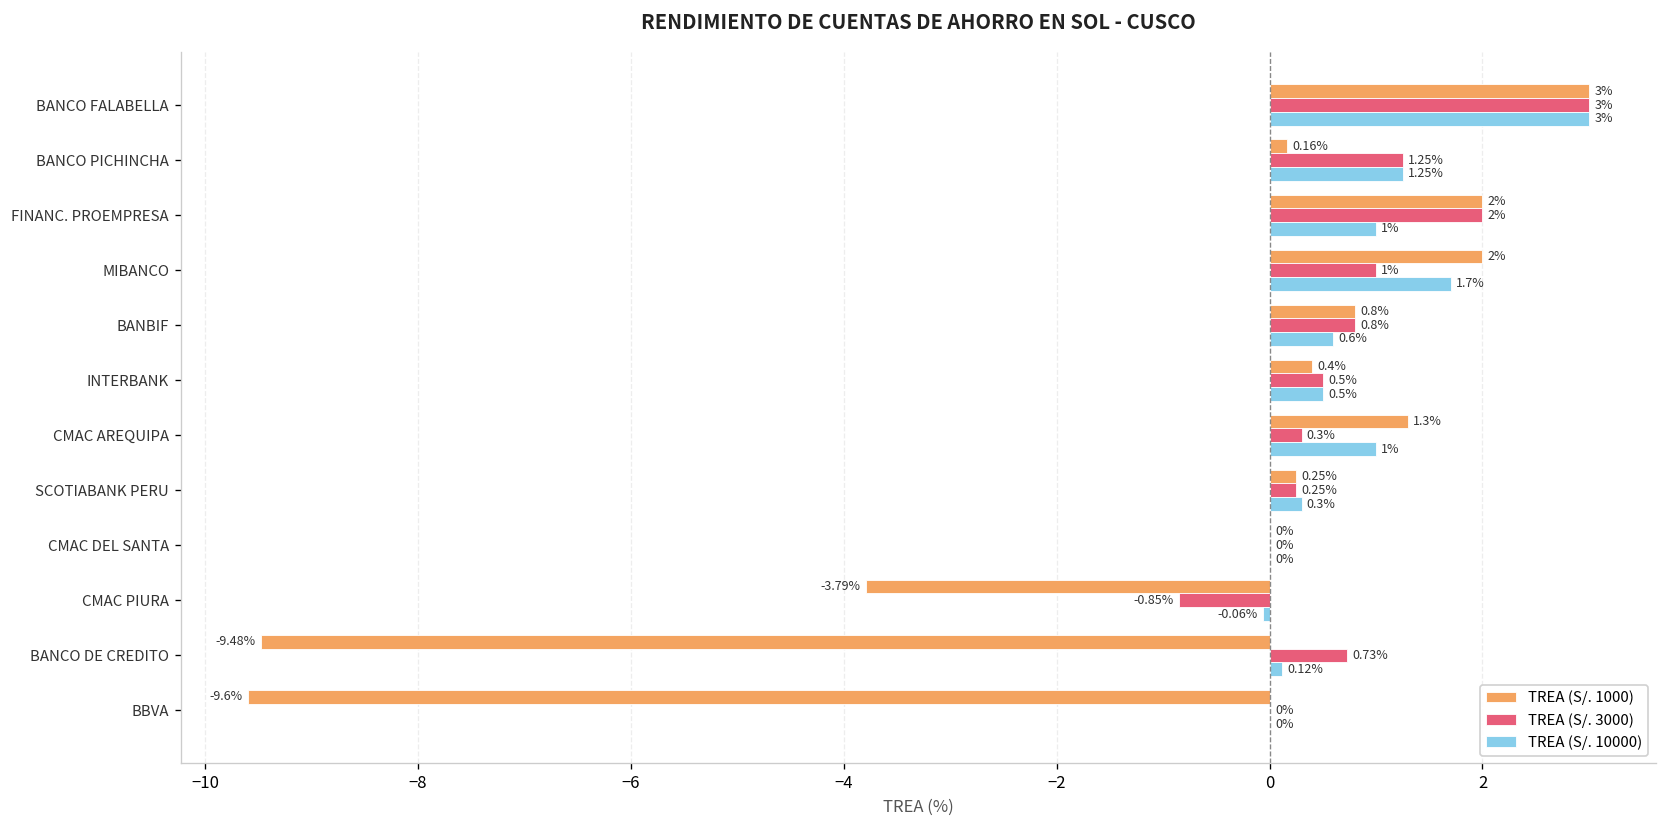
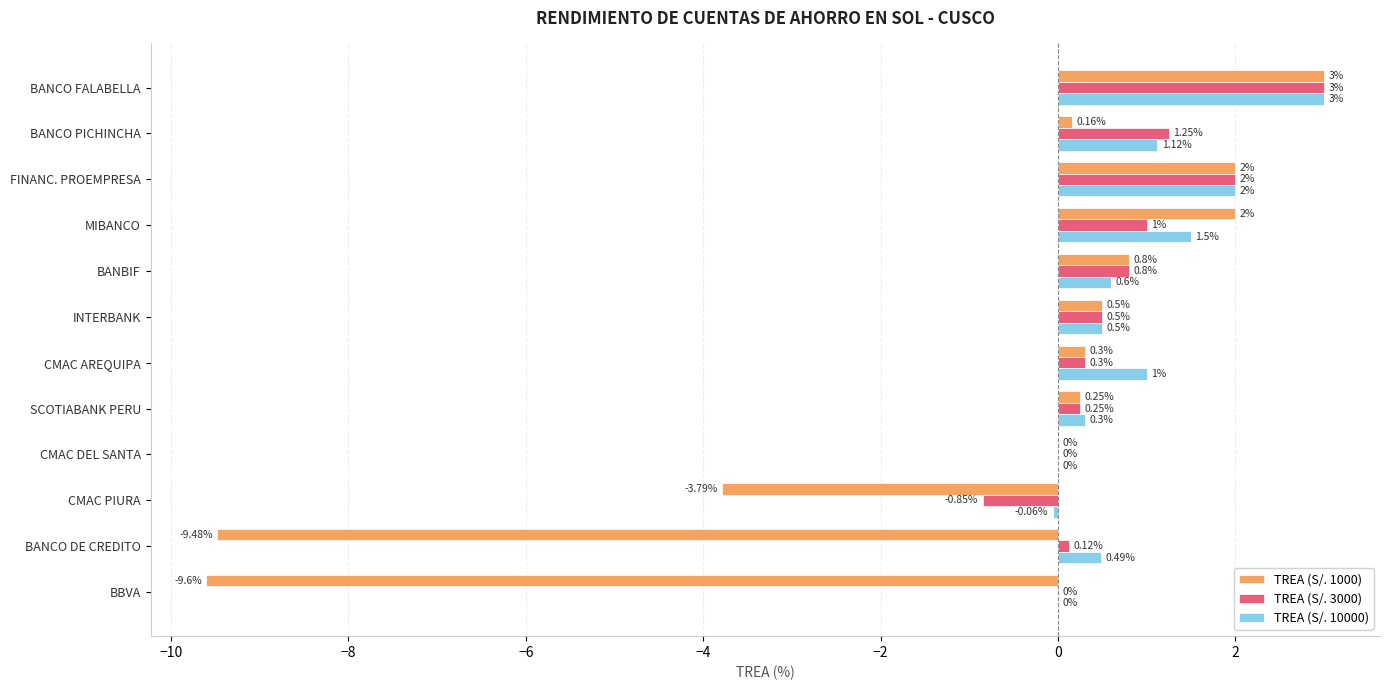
TREA (S/. 10000), BANCO PICHINCHA: 1.25% -> 1.12%
TREA (S/. 10000), FINANC. PROEMPRESA: 1% -> 2%
TREA (S/. 10000), MIBANCO: 1.7% -> 1.5%
TREA (S/. 1000), INTERBANK: 0.4% -> 0.5%
TREA (S/. 1000), CMAC AREQUIPA: 1.3% -> 0.3%
TREA (S/. 3000), BANCO DE CREDITO: 0.73% -> 0.12%
TREA (S/. 10000), BANCO DE CREDITO: 0.12% -> 0.49%
